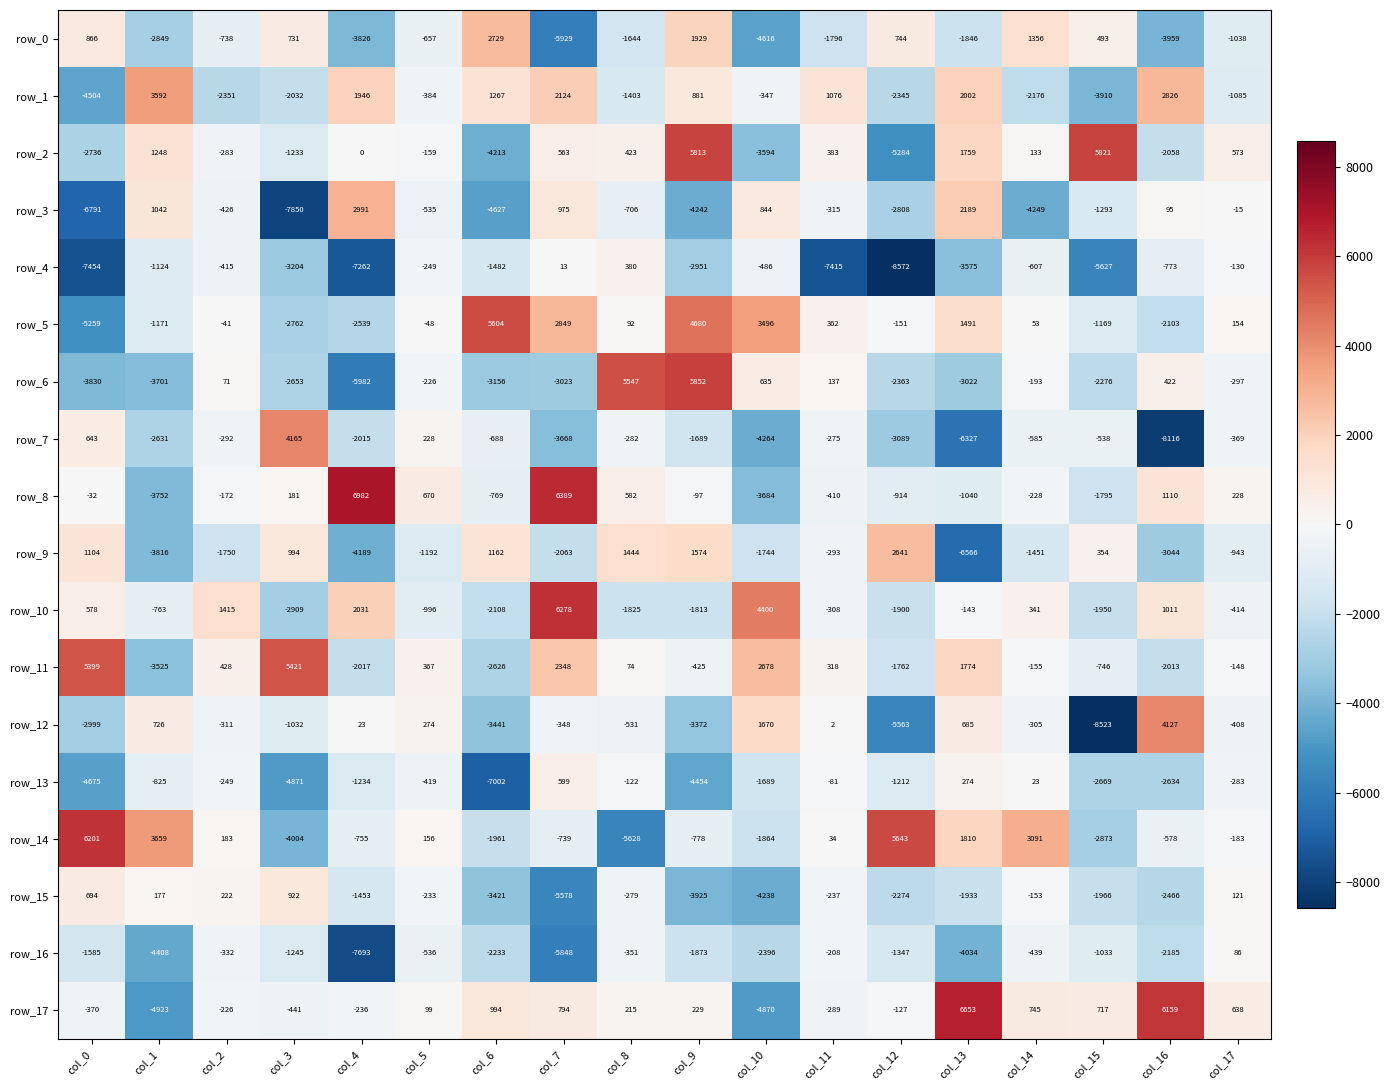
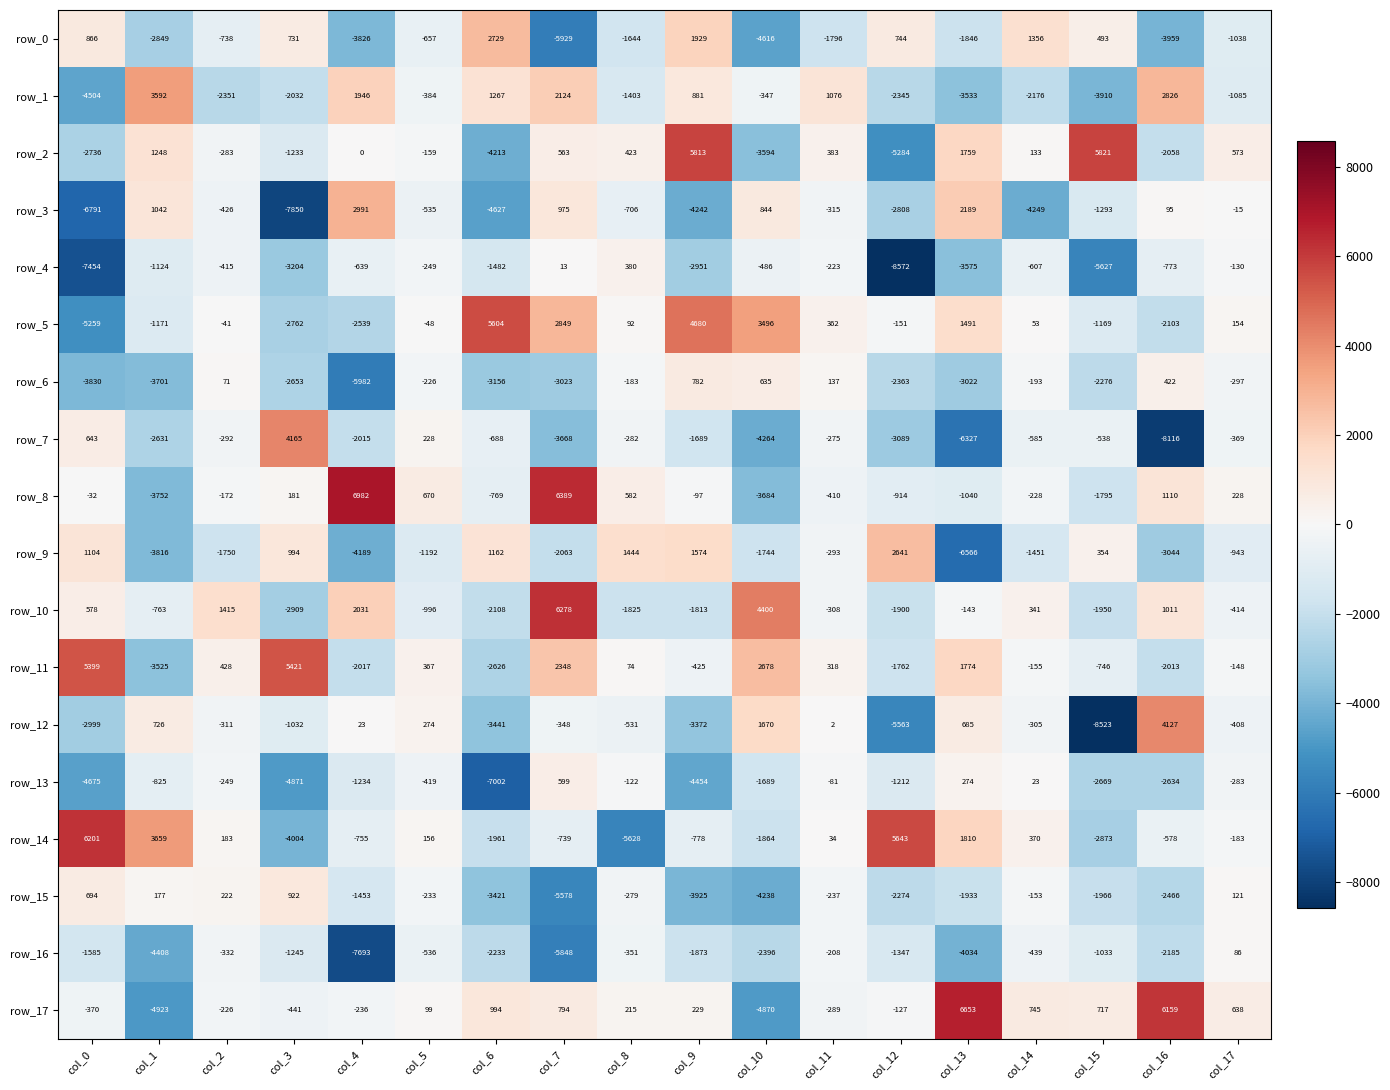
row_1, col_13: 2002 -> -3533
row_4, col_4: -7262 -> -639
row_4, col_11: -7415 -> -223
row_6, col_8: 5547 -> -183
row_6, col_9: 5852 -> 782
row_14, col_14: 3091 -> 370
